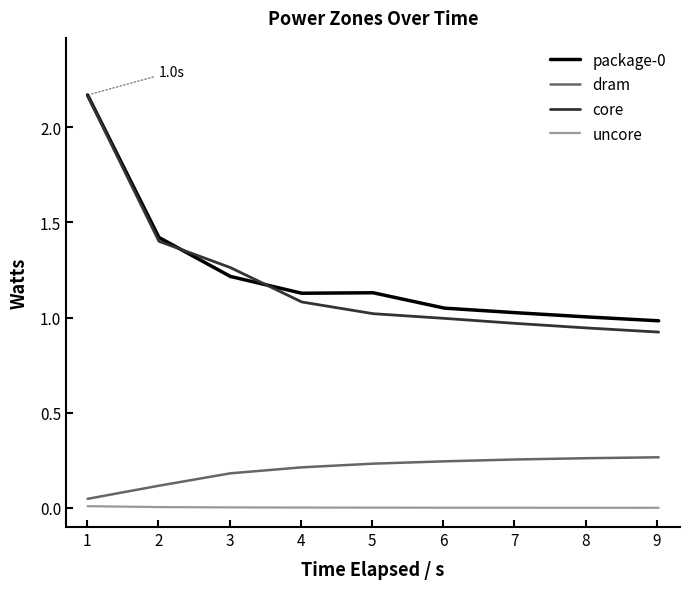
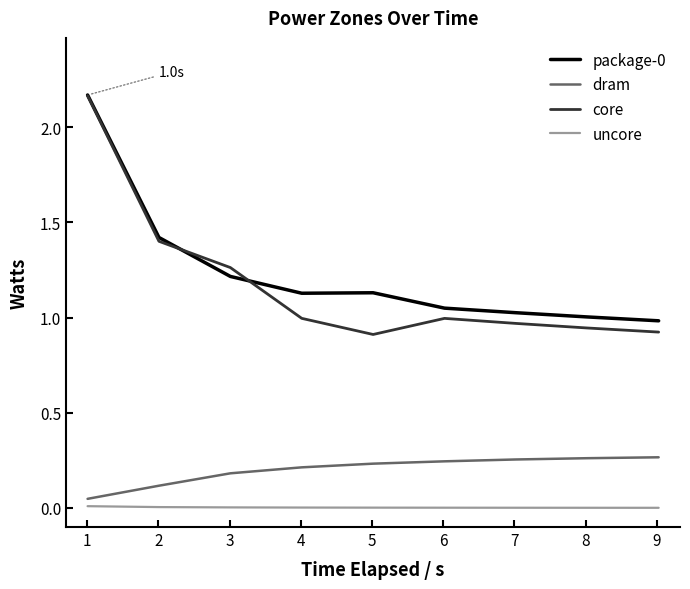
core, 4: 1.08 -> 1.00
core, 5: 1.02 -> 0.91
